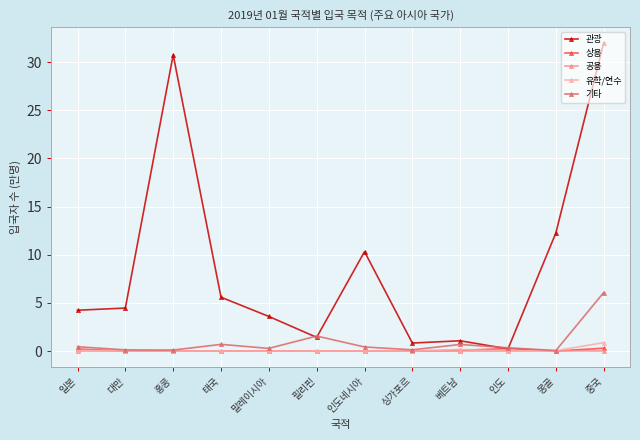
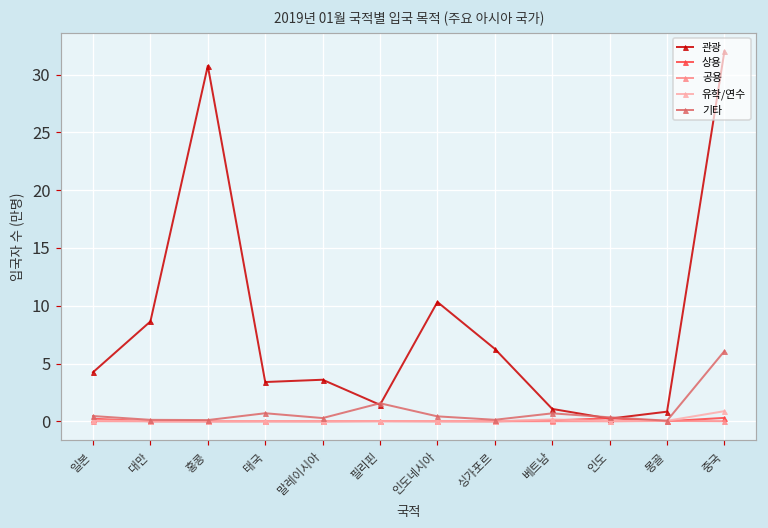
관광, 대만: 4 -> 9
관광, 태국: 6 -> 3
관광, 싱가포르: 1 -> 6
관광, 몽골: 12 -> 1
